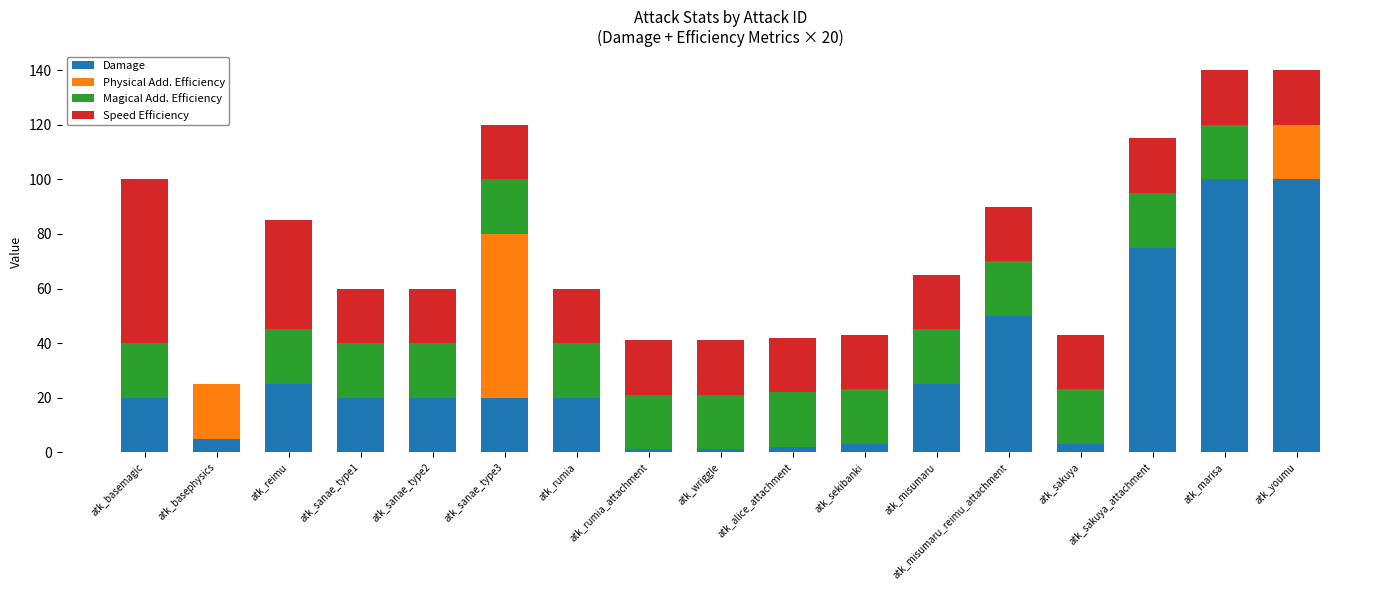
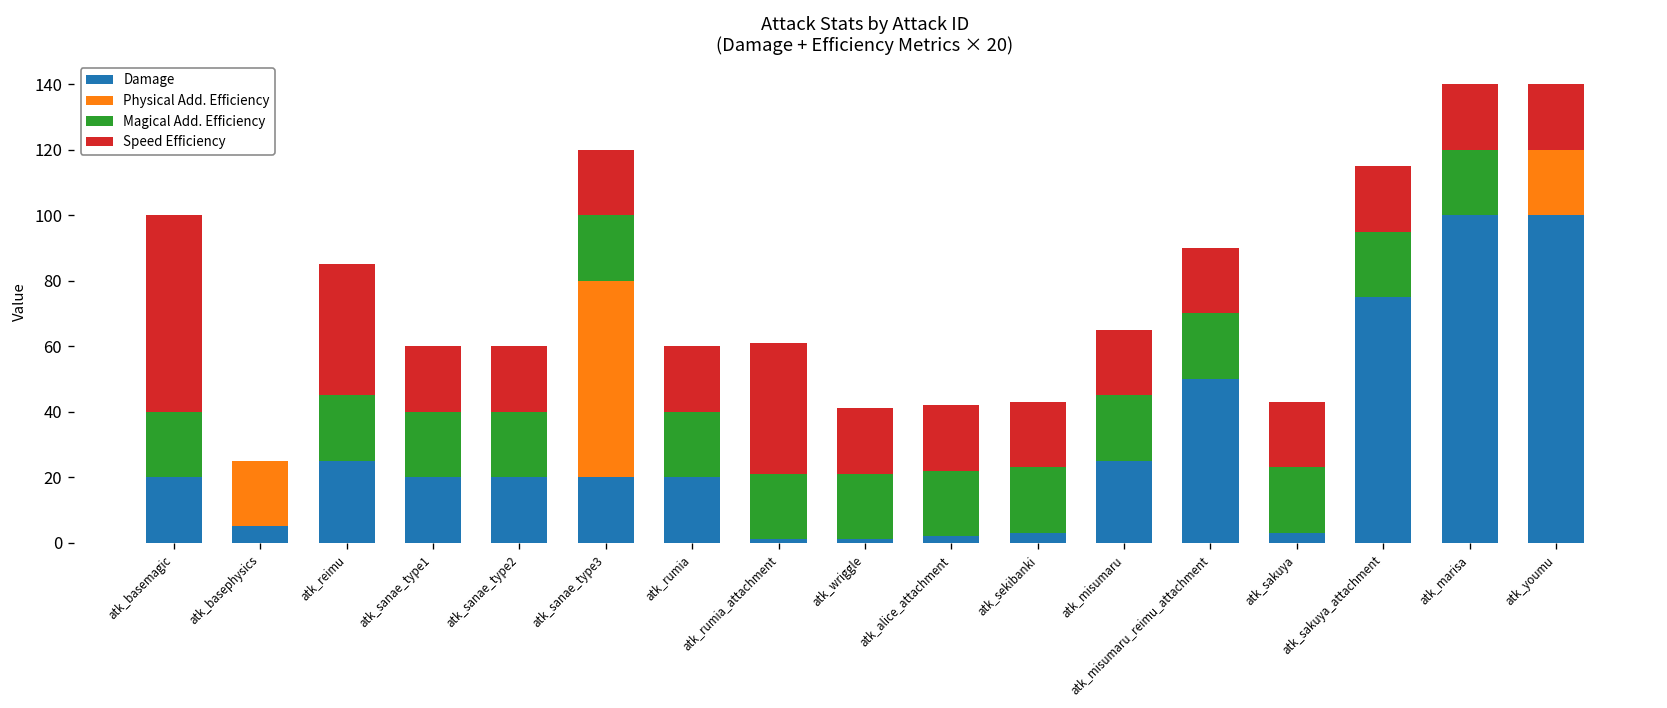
Speed Efficiency, atk_rumia_attachment: 20 -> 40
